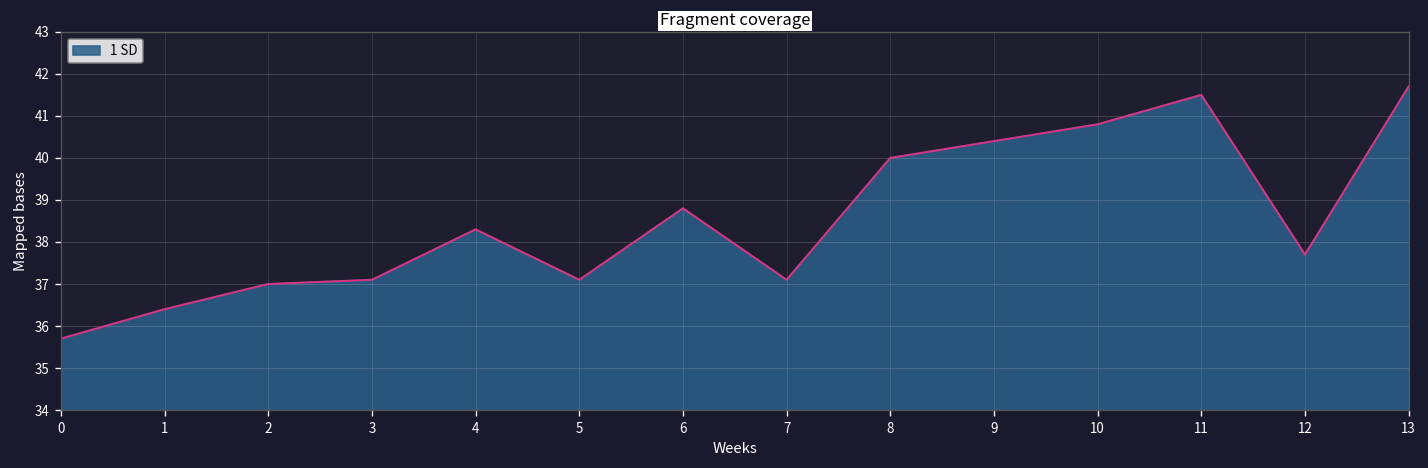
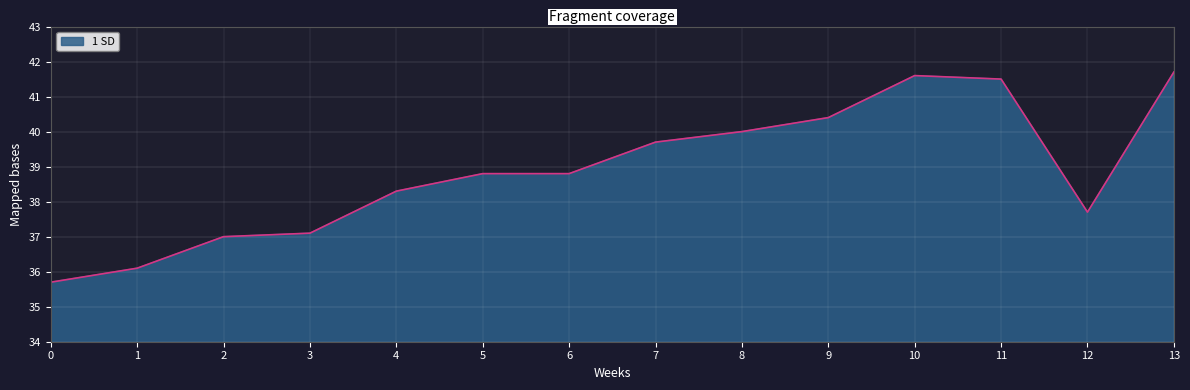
1: 36.4 -> 36.1
5: 37.1 -> 38.8
7: 37.1 -> 39.7
10: 40.8 -> 41.6
